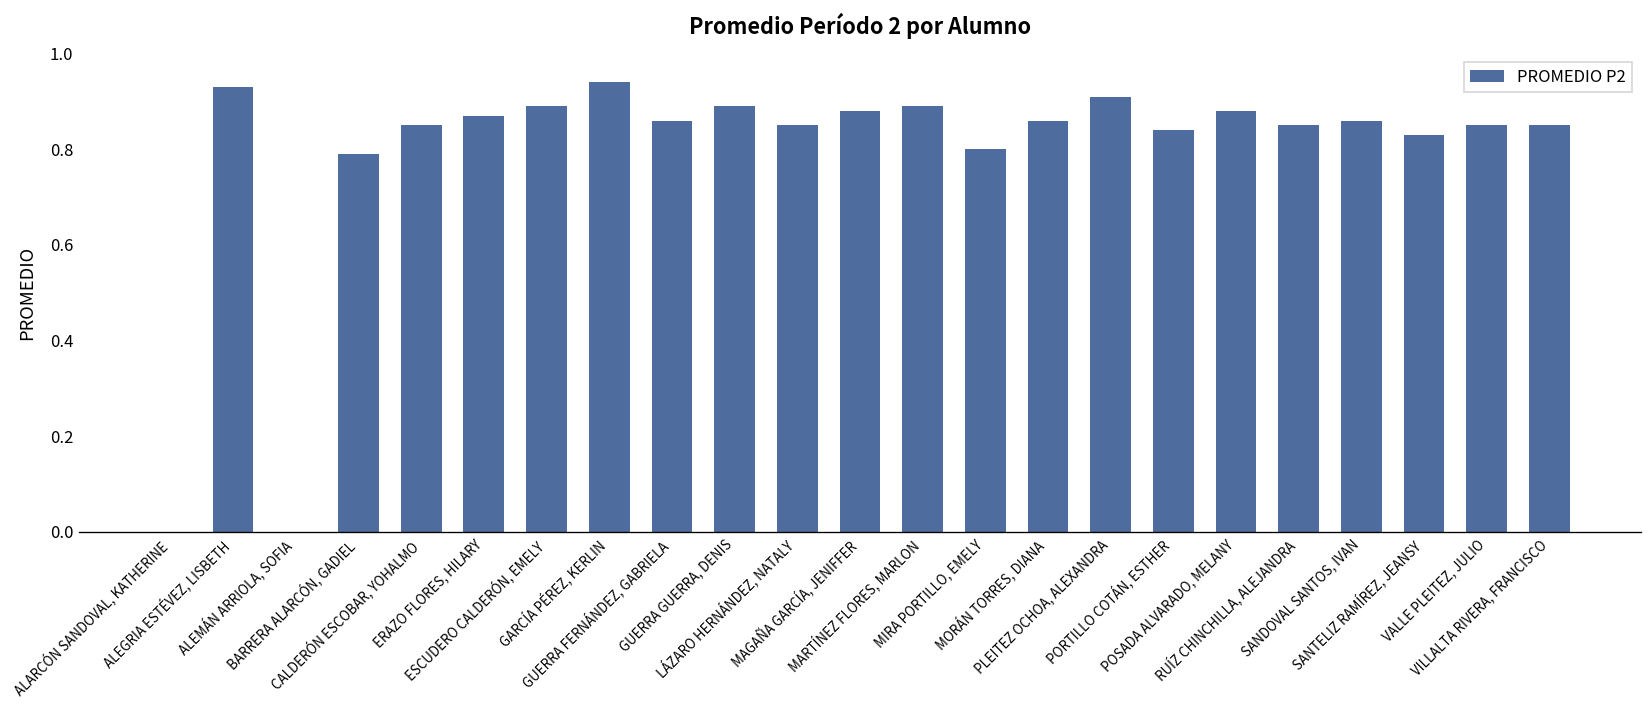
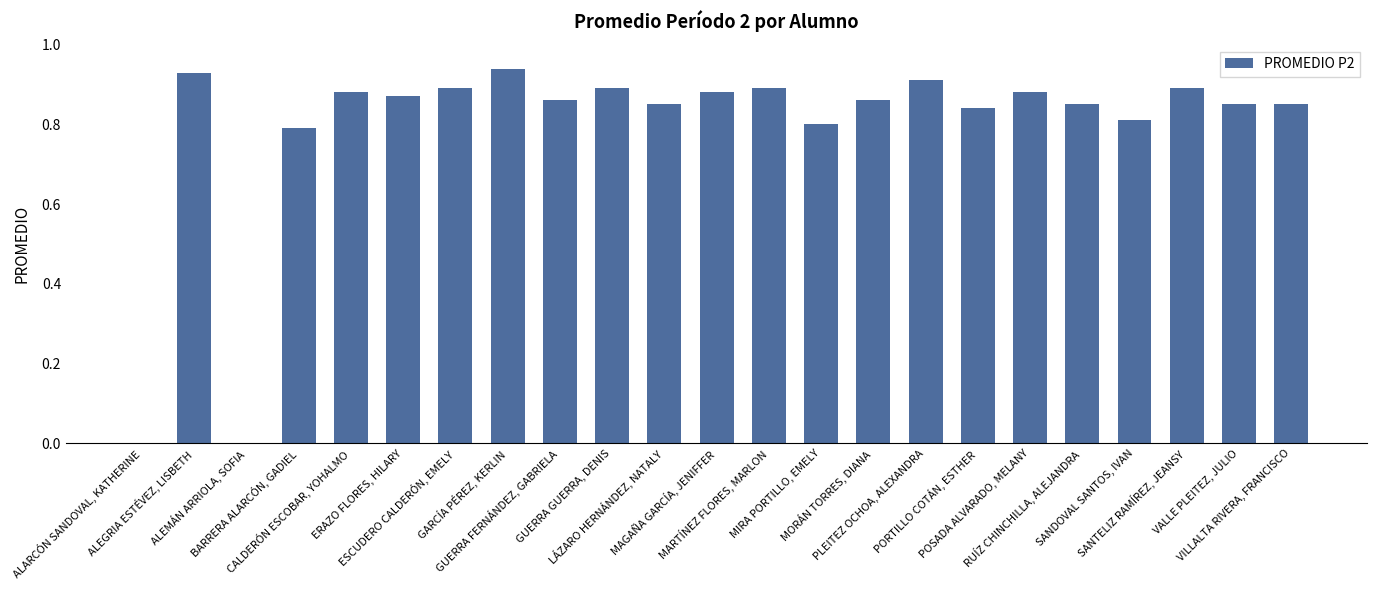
CALDERÓN ESCOBAR, YOHALMO: 0.85 -> 0.88
SANDOVAL SANTOS, IVAN: 0.86 -> 0.81
SANTELIZ RAMÍREZ, JEANSY: 0.83 -> 0.89
